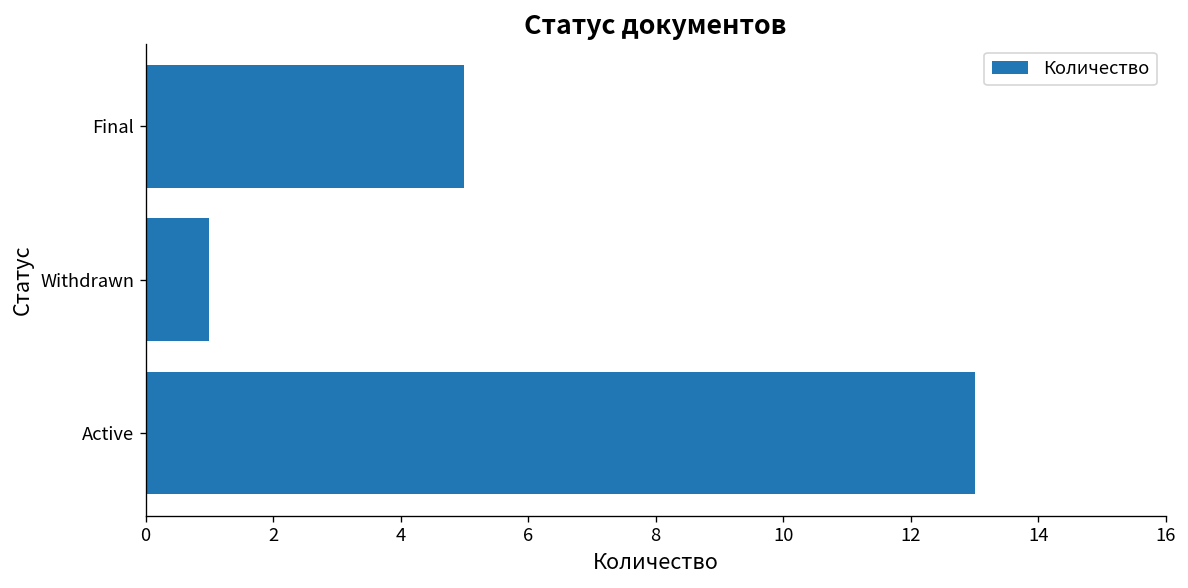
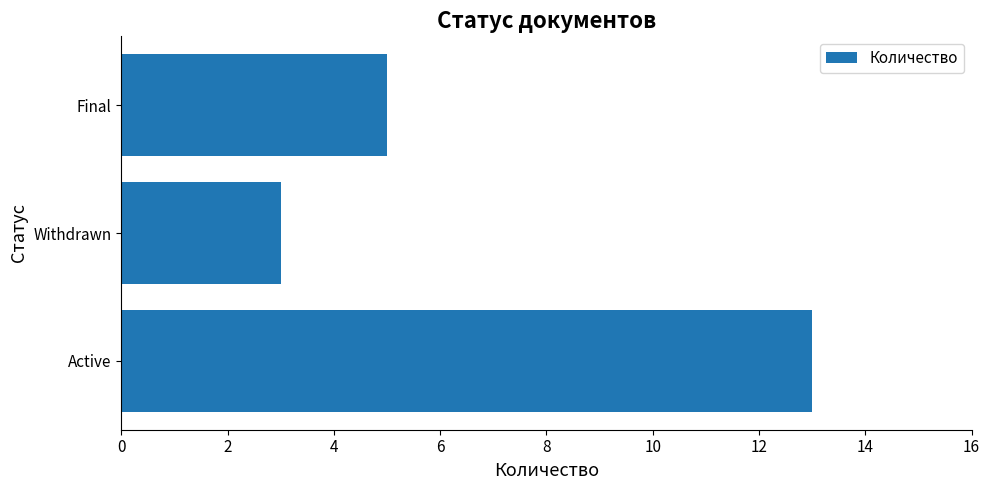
Withdrawn: 1 -> 3
